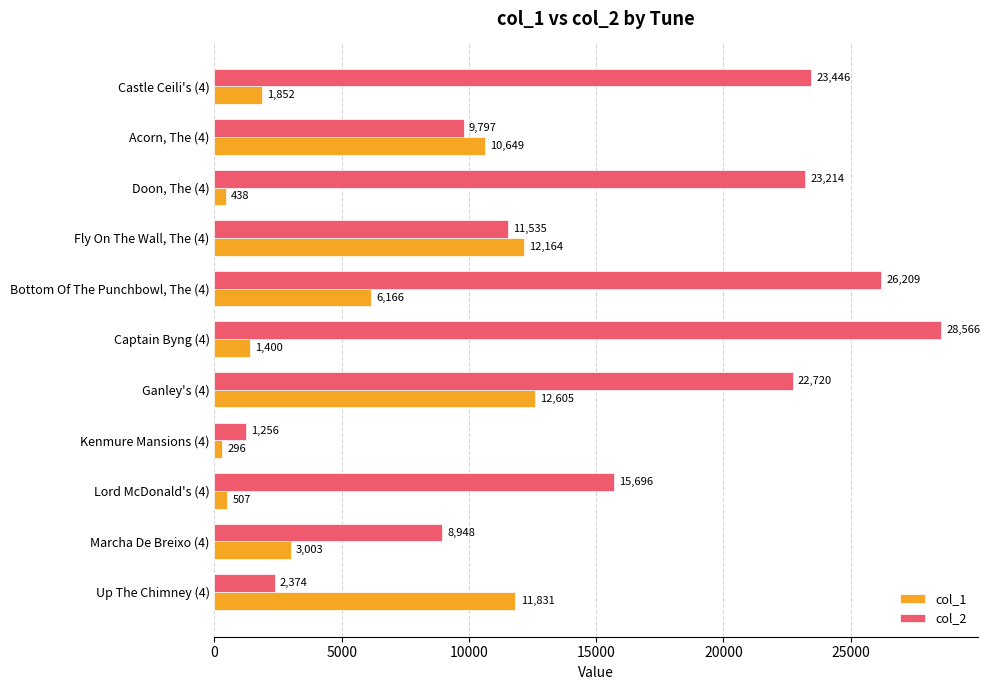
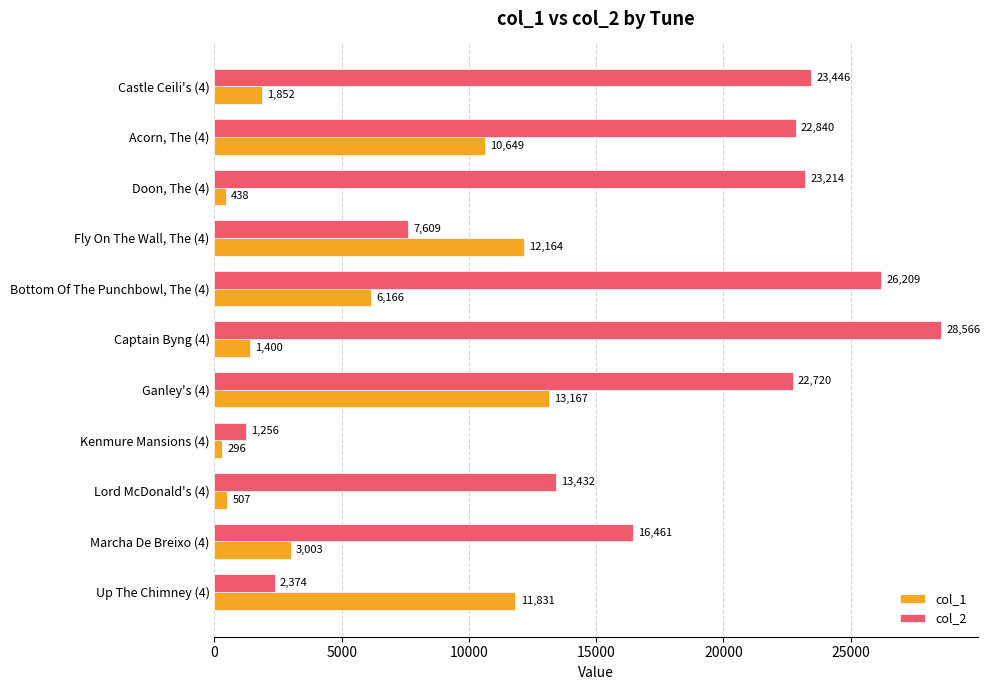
col_2, Acorn, The (4): 9,797 -> 22,840
col_2, Fly On The Wall, The (4): 11,535 -> 7,609
col_1, Ganley's (4): 12,605 -> 13,167
col_2, Lord McDonald's (4): 15,696 -> 13,432
col_2, Marcha De Breixo (4): 8,948 -> 16,461
